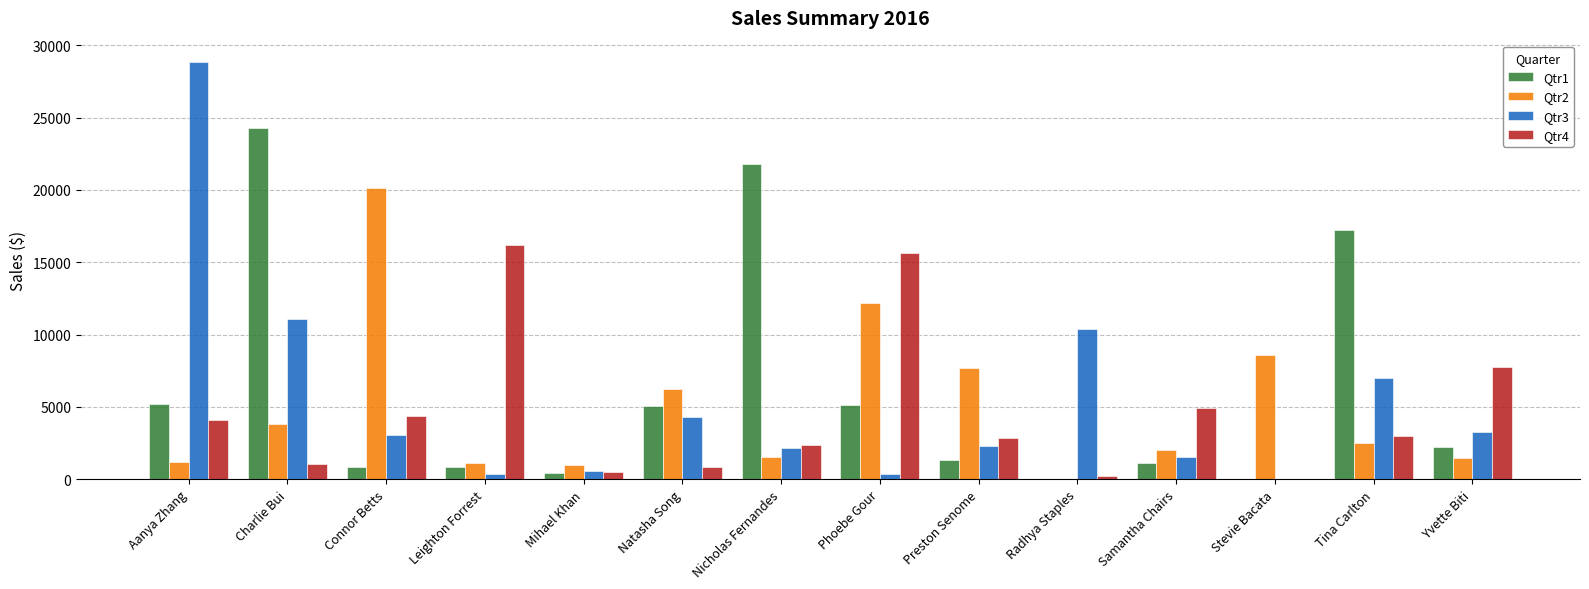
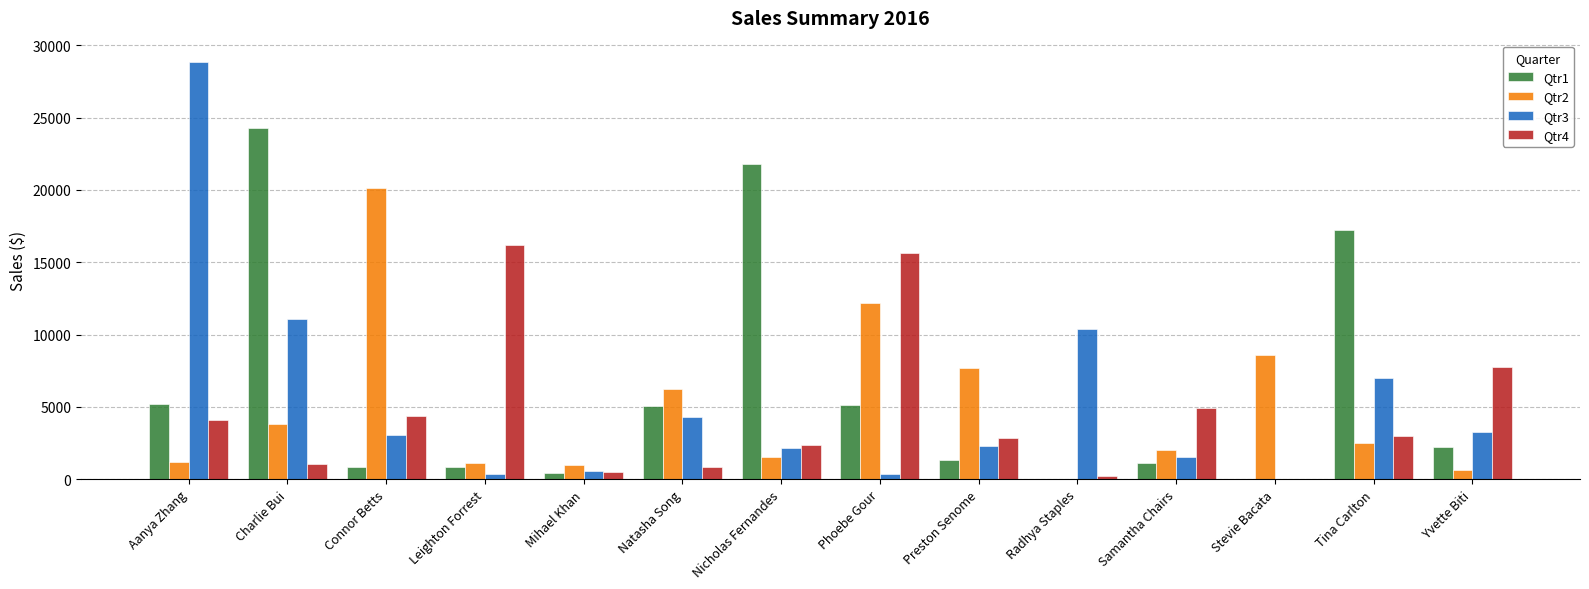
Qtr2, Yvette Biti: 1500 -> 600
